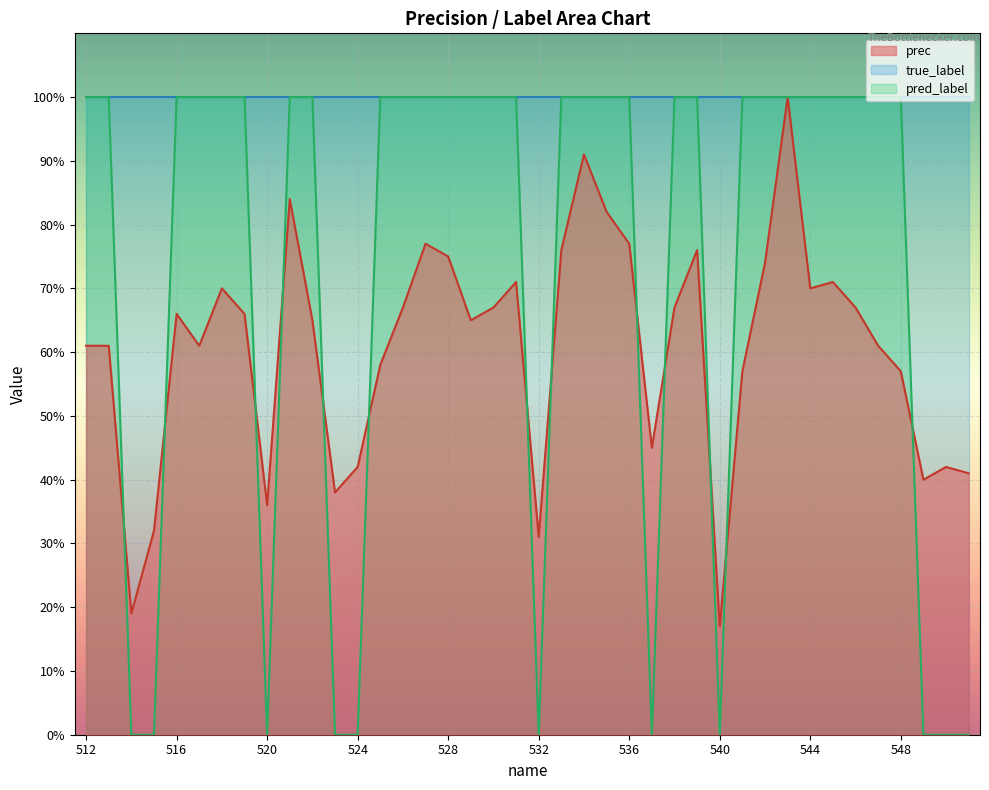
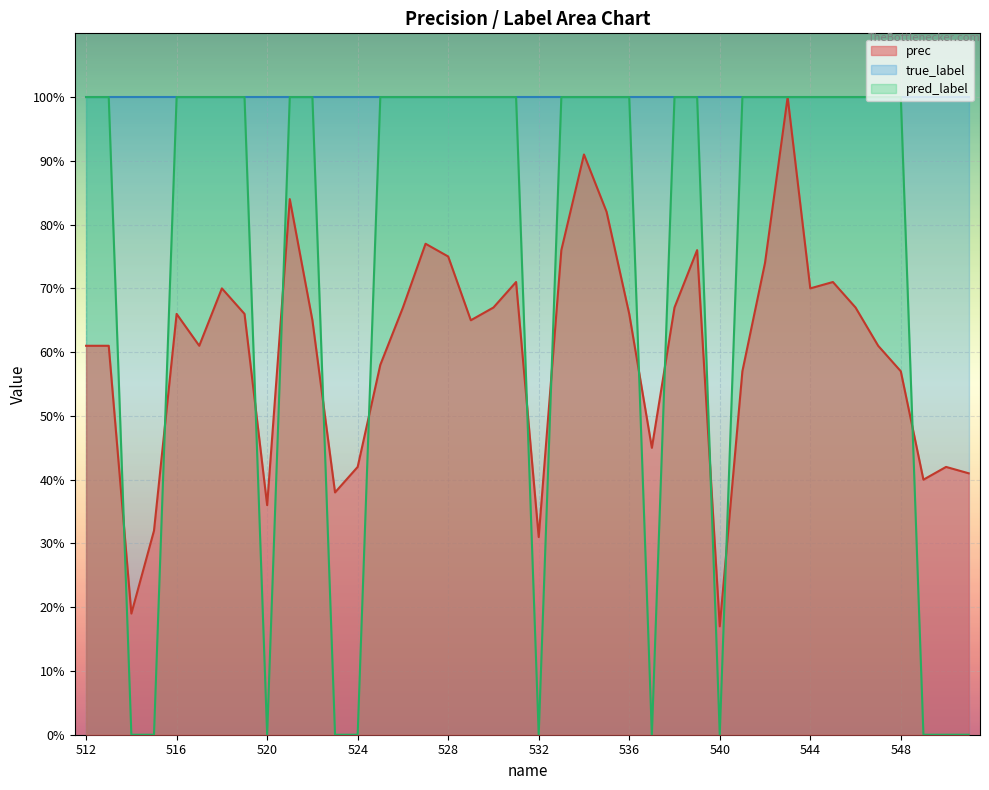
prec, 536: 77% -> 66%
